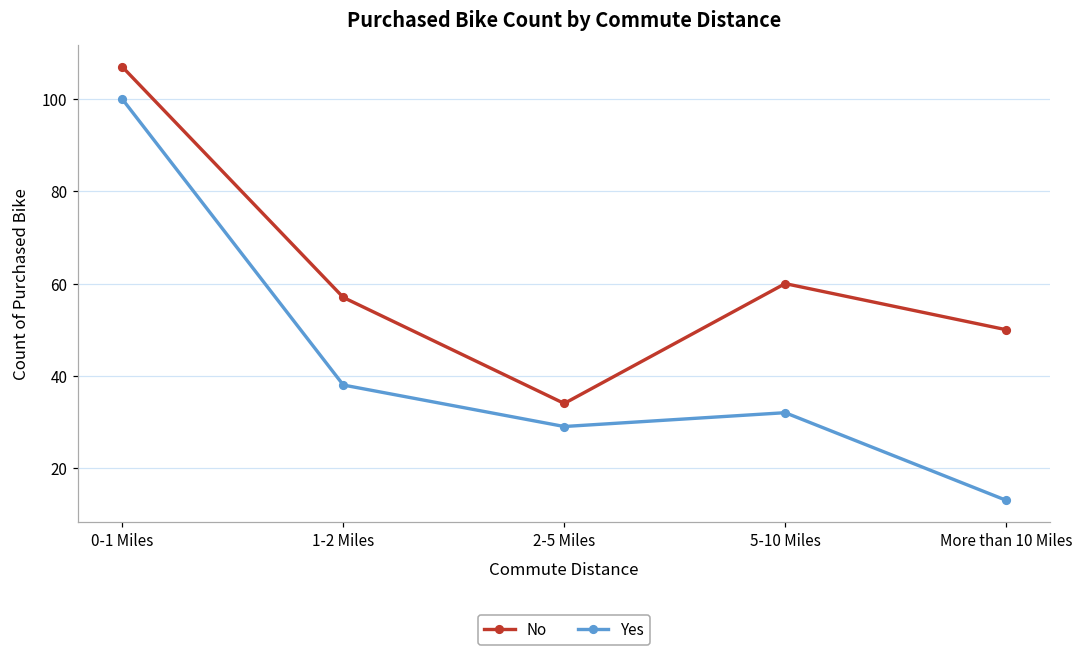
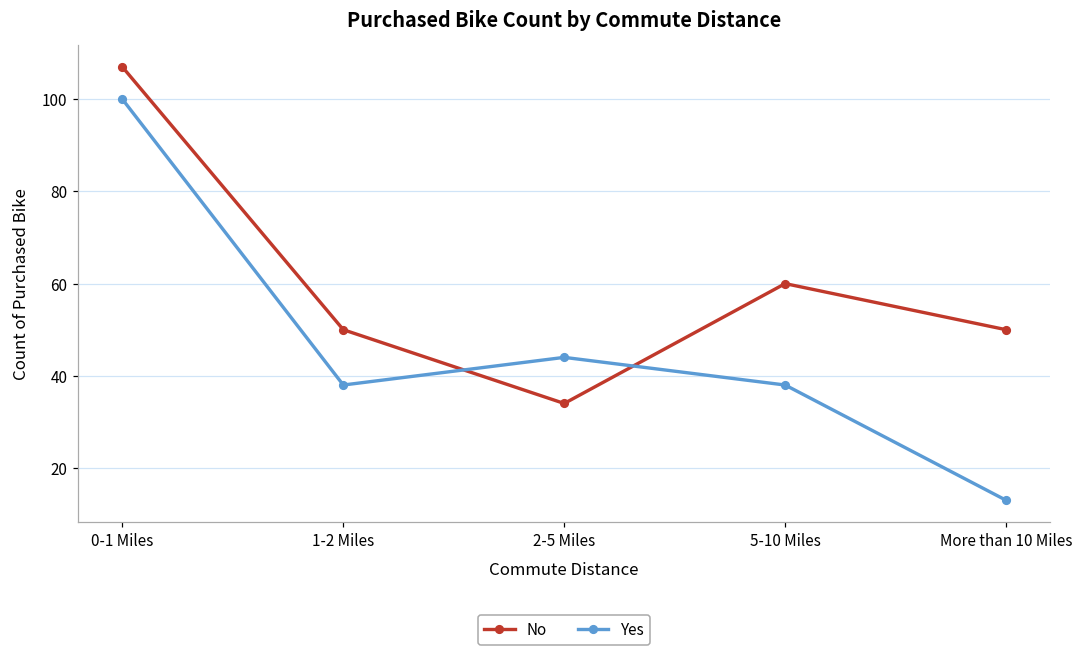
No, 1-2 Miles: 57 -> 50
Yes, 2-5 Miles: 29 -> 44
Yes, 5-10 Miles: 32 -> 38
